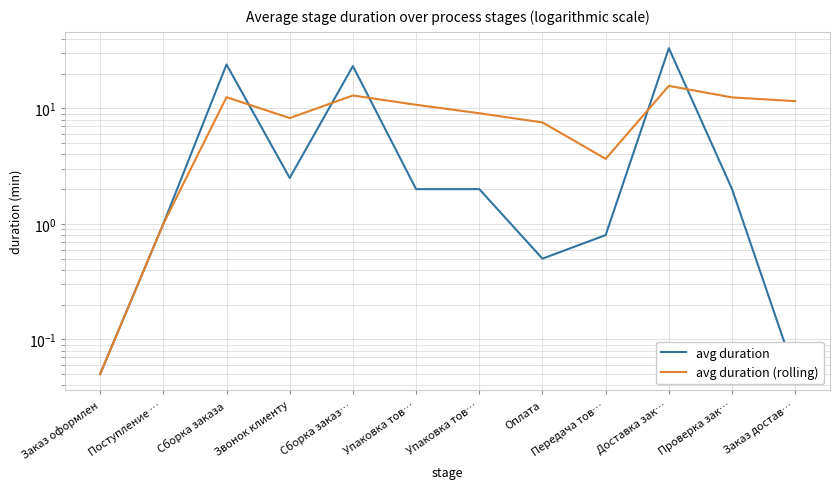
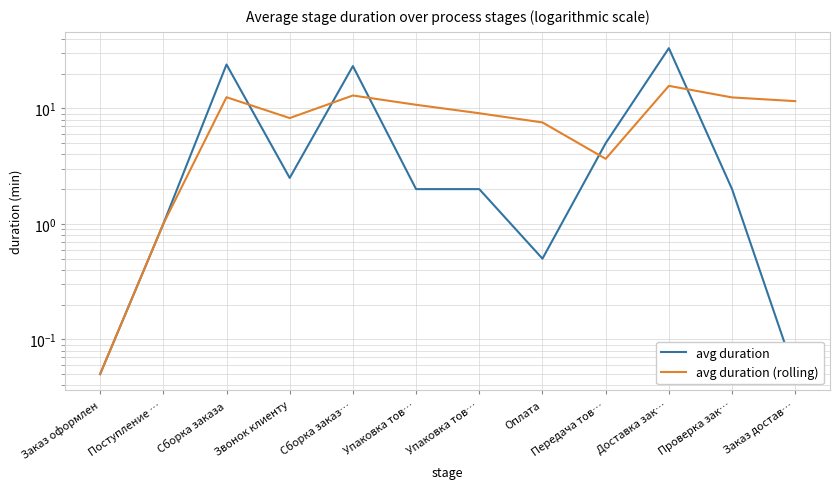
avg duration, Передача тов…: 0.8 -> 5.0
